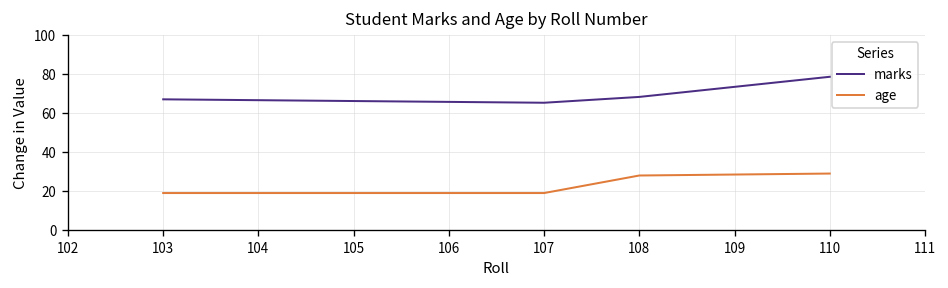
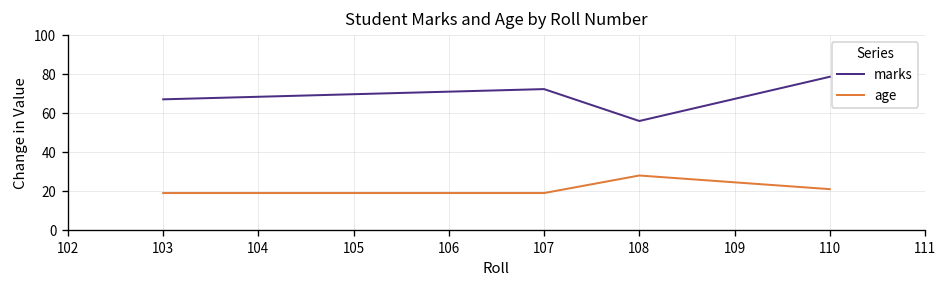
marks, 107: 65 -> 72
marks, 108: 68 -> 56
age, 110: 29 -> 21
